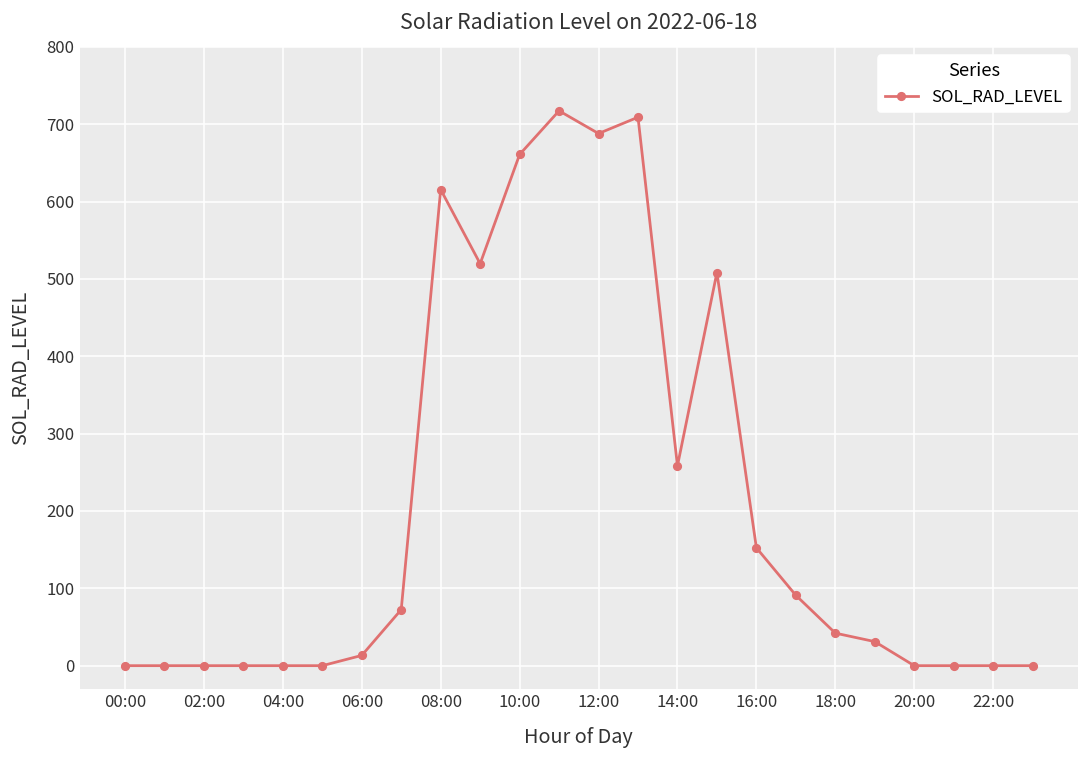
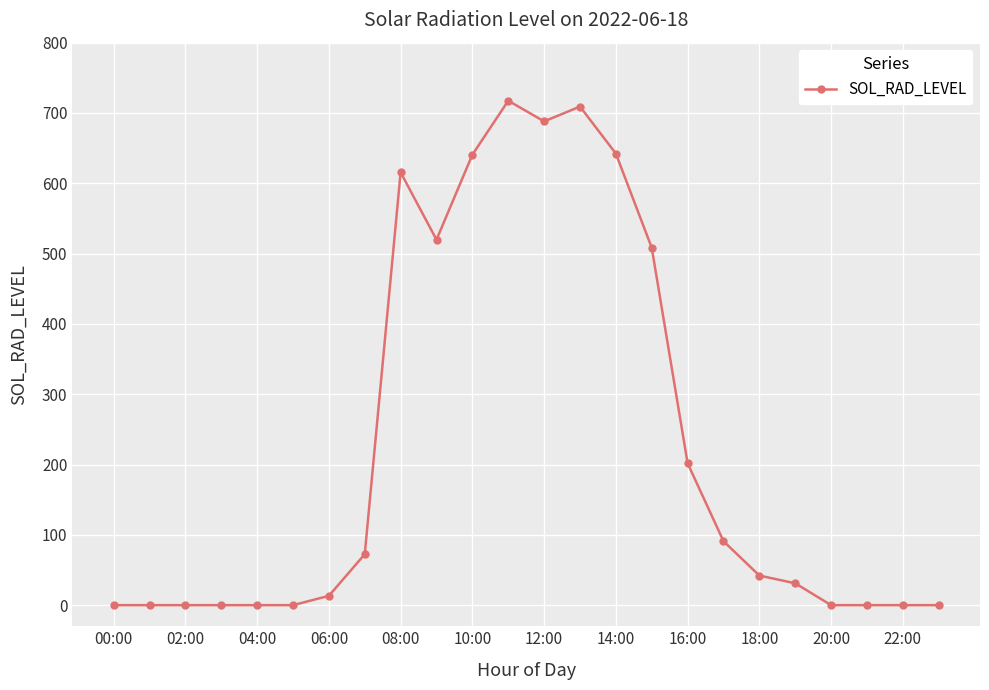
10:00: 660 -> 640
14:00: 260 -> 640
16:00: 150 -> 200
